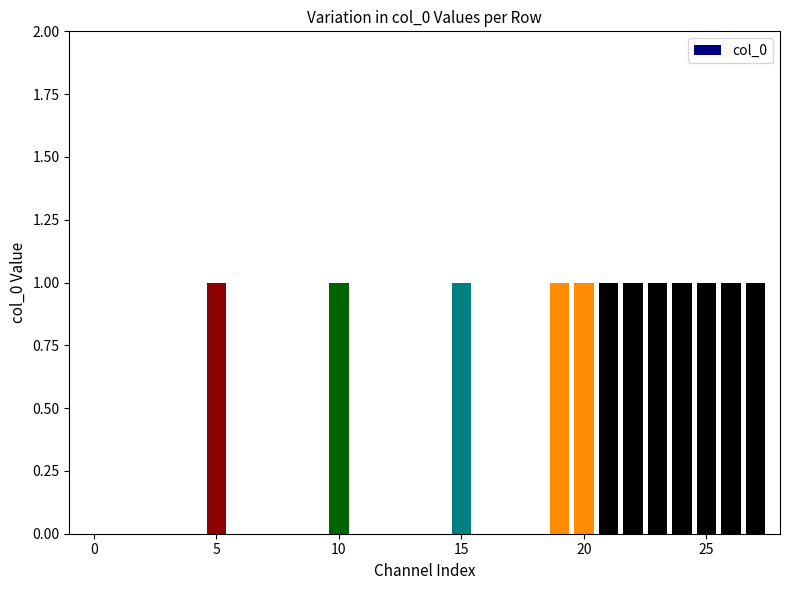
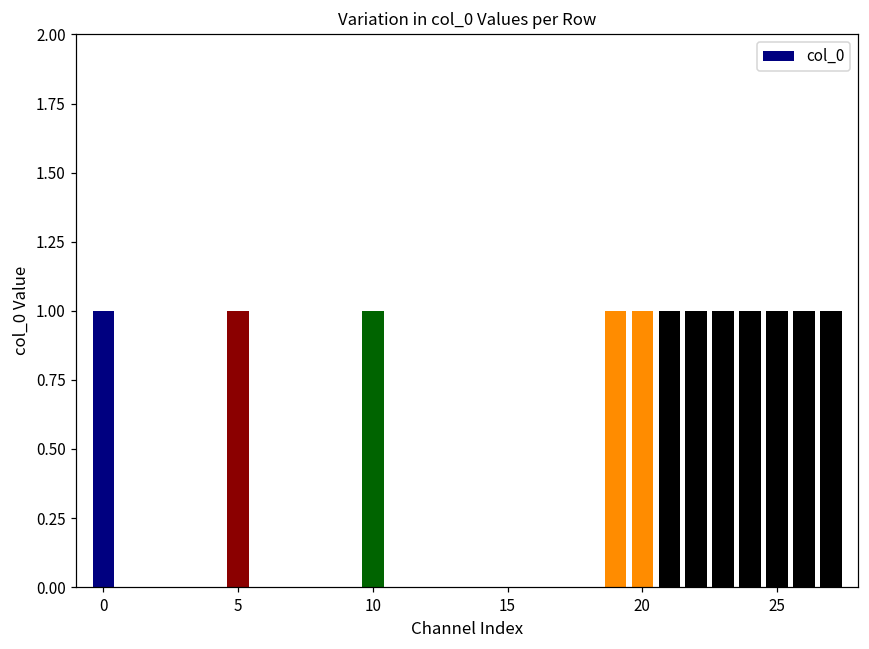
0: 0 -> 1
15: 1 -> 0
